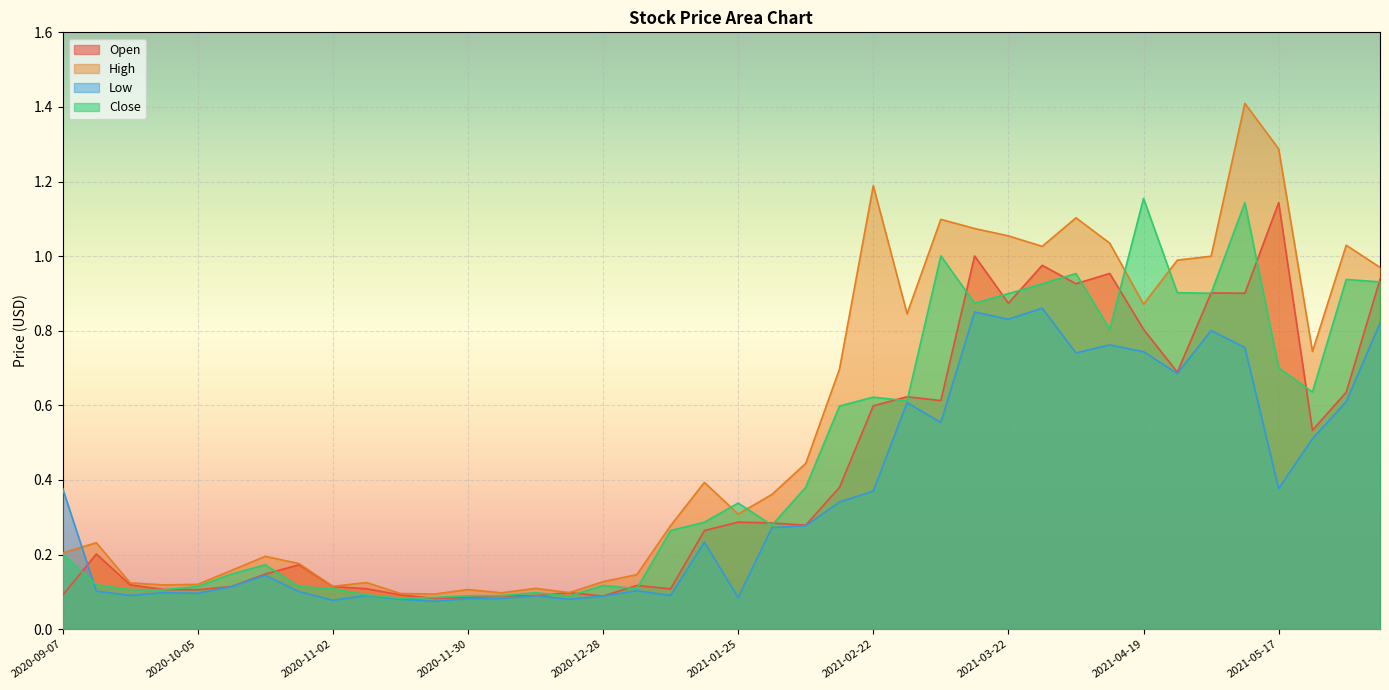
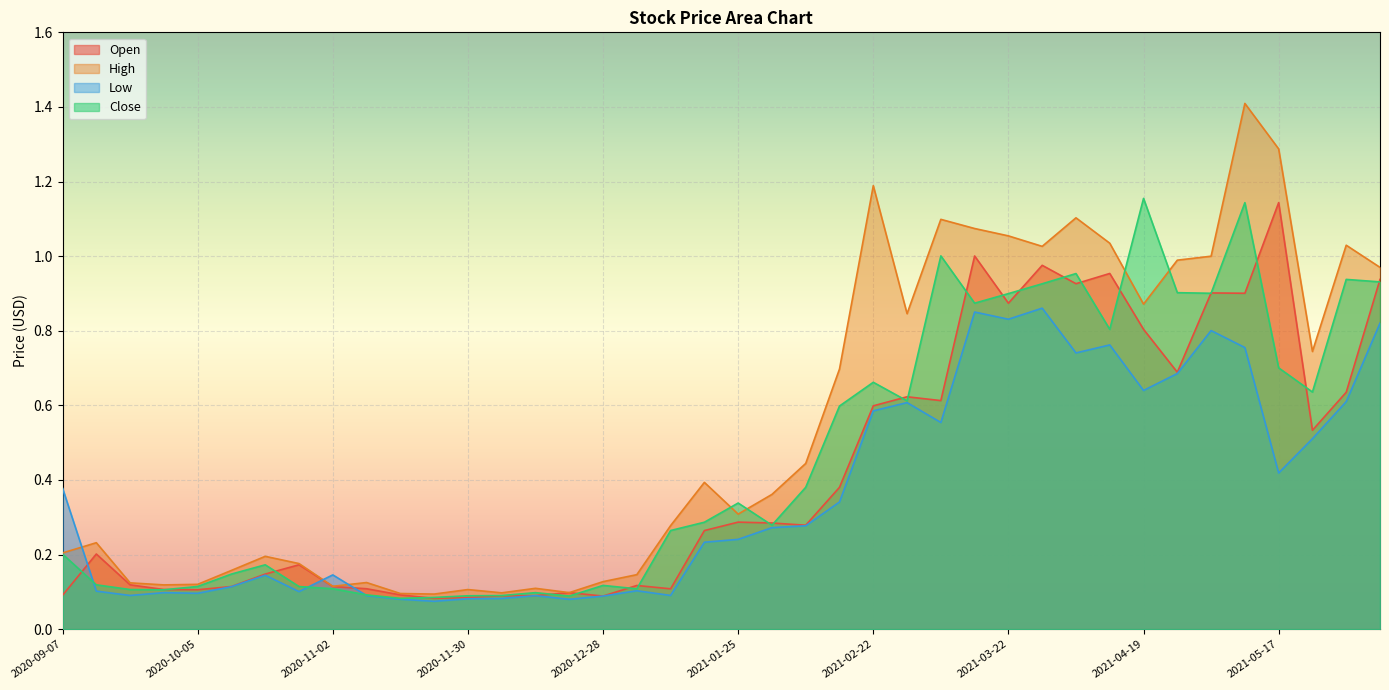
Low, 2020-11-02: 0.08 -> 0.15
Low, 2021-01-25: 0.08 -> 0.24
Low, 2021-02-22: 0.37 -> 0.59
Close, 2021-02-22: 0.62 -> 0.66
Low, 2021-04-19: 0.74 -> 0.64
Low, 2021-05-17: 0.38 -> 0.42
